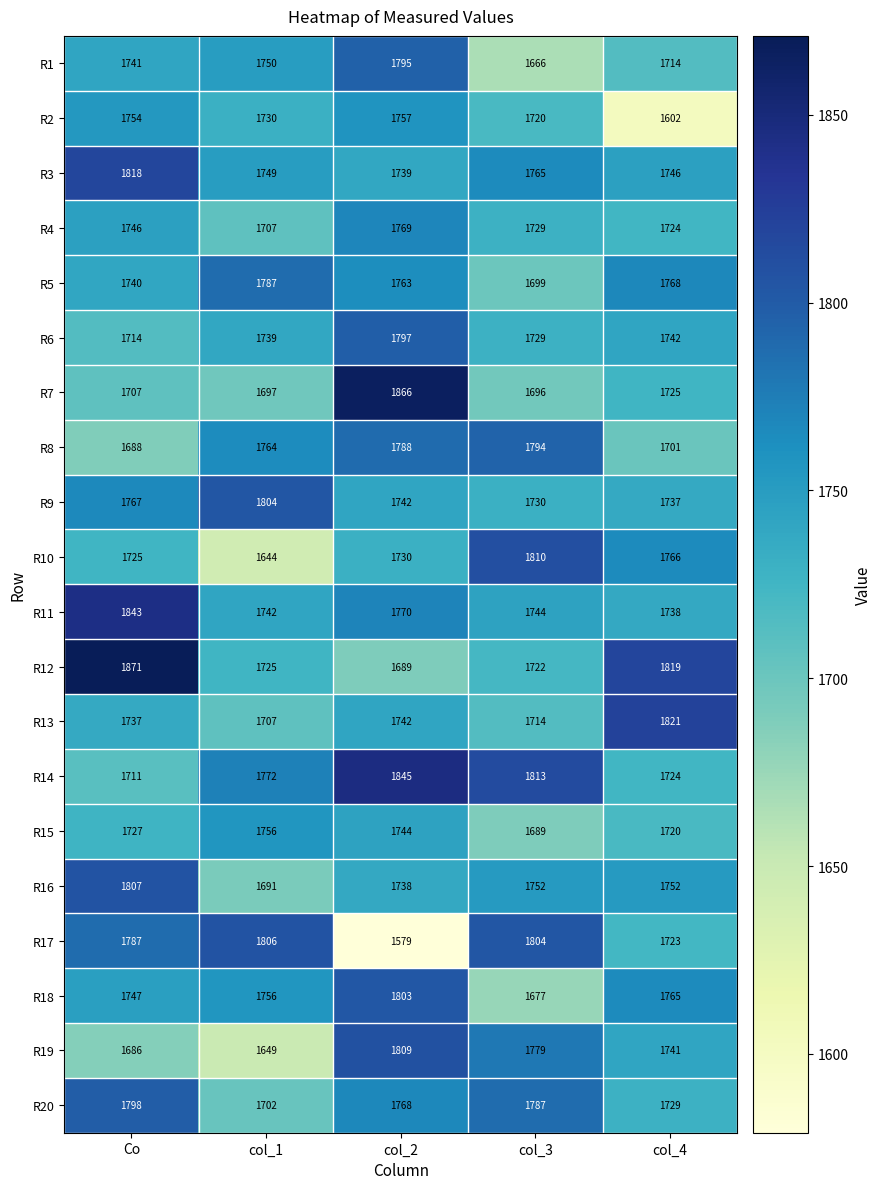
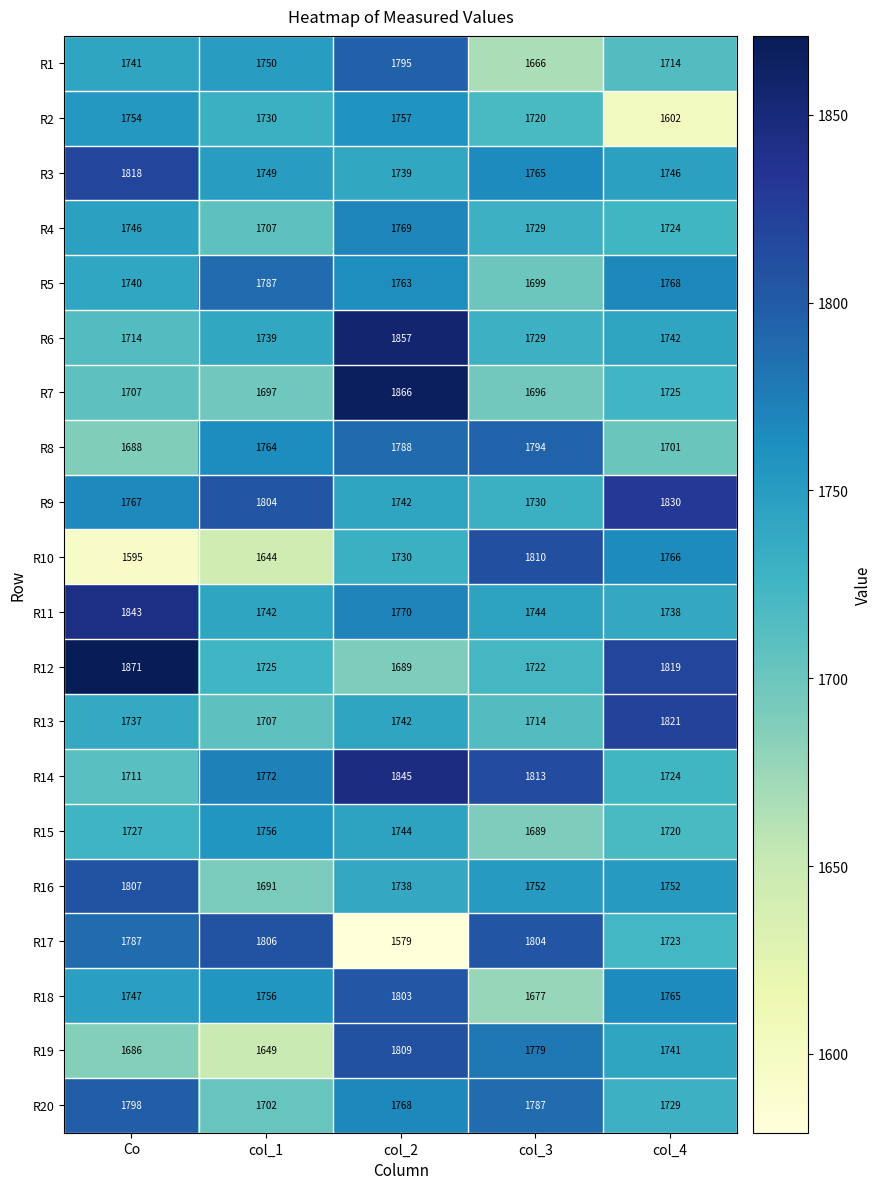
R6, col_2: 1797 -> 1857
R9, col_4: 1737 -> 1830
R10, Co: 1725 -> 1595
